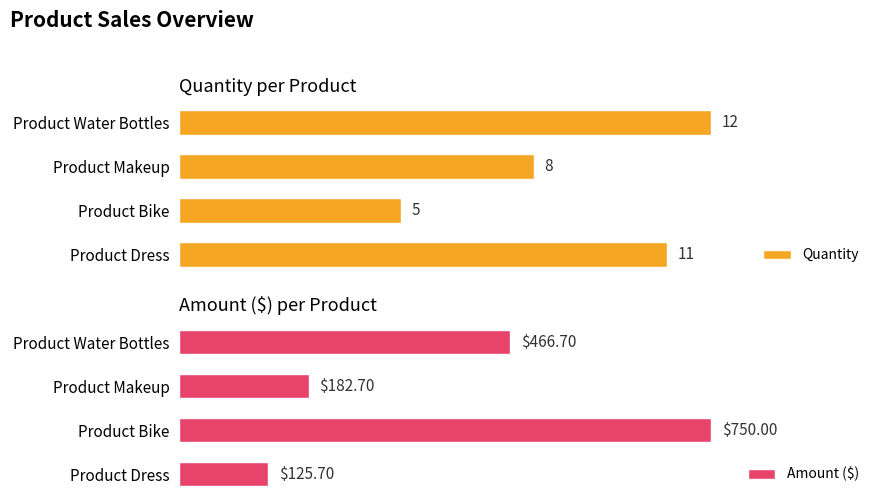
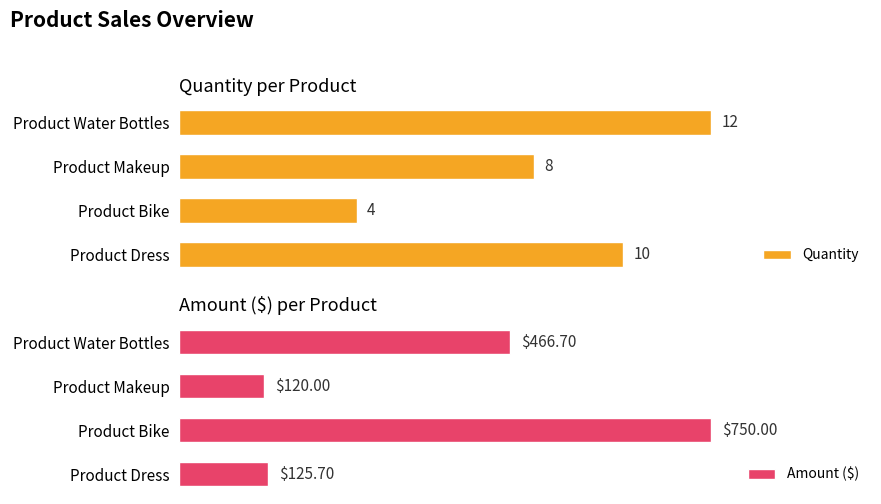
Quantity per Product, Product Bike: 5 -> 4
Quantity per Product, Product Dress: 11 -> 10
Amount ($) per Product, Product Makeup: $182.70 -> $120.00
